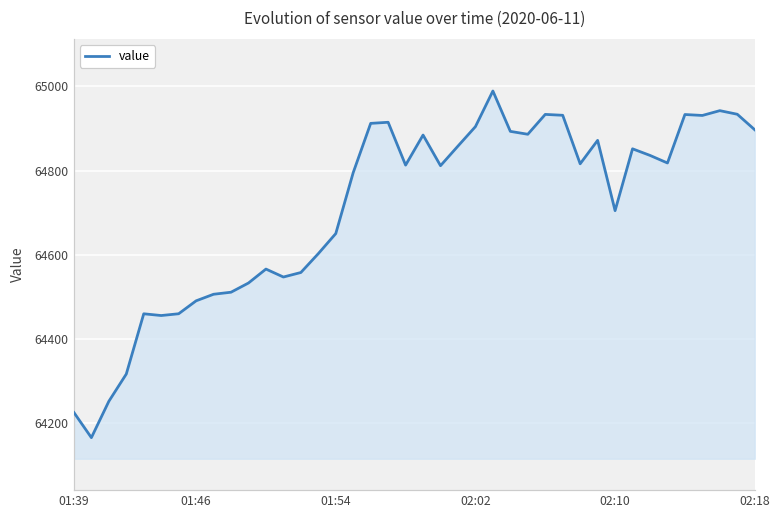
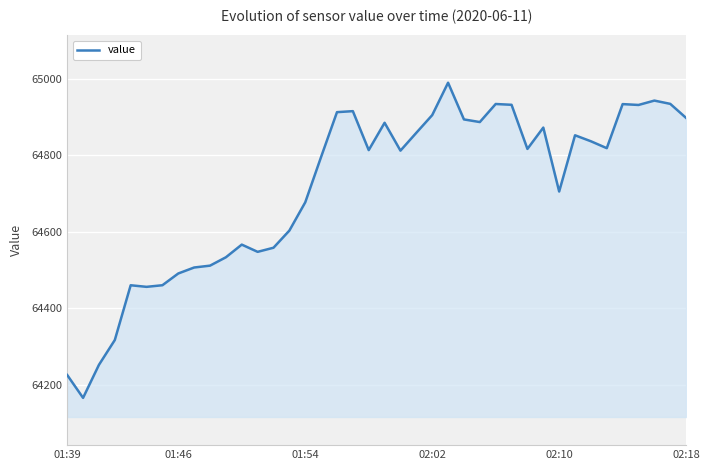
01:54: 64650 -> 64680
